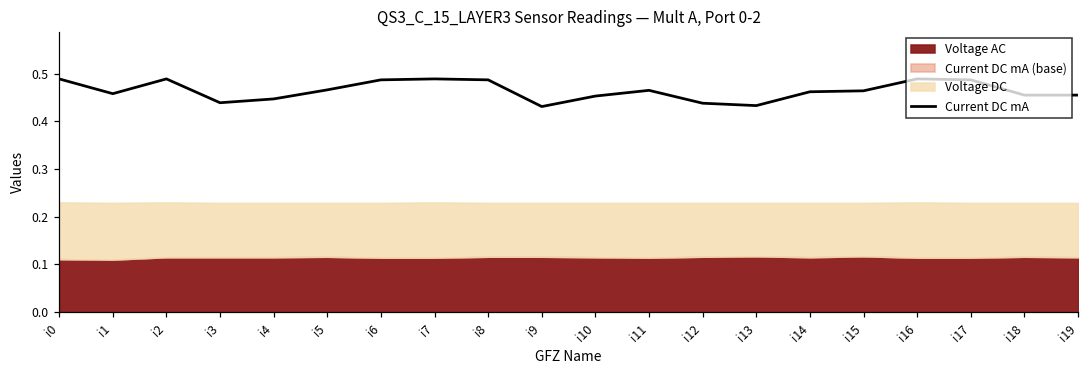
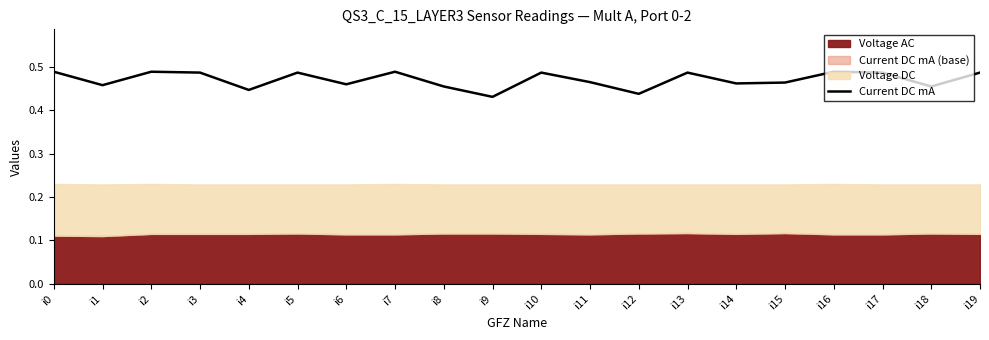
Current DC mA, i3: 0.44 -> 0.49
Current DC mA, i5: 0.47 -> 0.49
Current DC mA, i6: 0.49 -> 0.46
Current DC mA, i8: 0.49 -> 0.46
Current DC mA, i10: 0.45 -> 0.49
Current DC mA, i13: 0.43 -> 0.49
Current DC mA, i19: 0.46 -> 0.49
